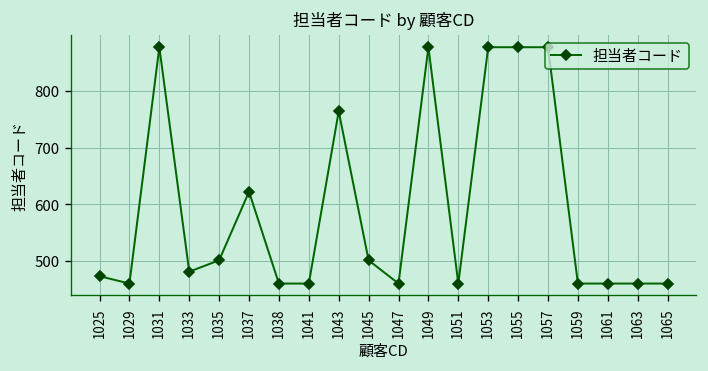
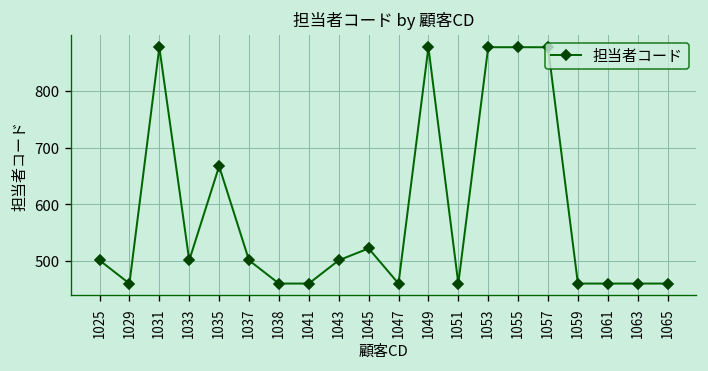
1025: 470 -> 500
1033: 480 -> 500
1035: 500 -> 670
1037: 620 -> 500
1043: 760 -> 500
1045: 500 -> 520
